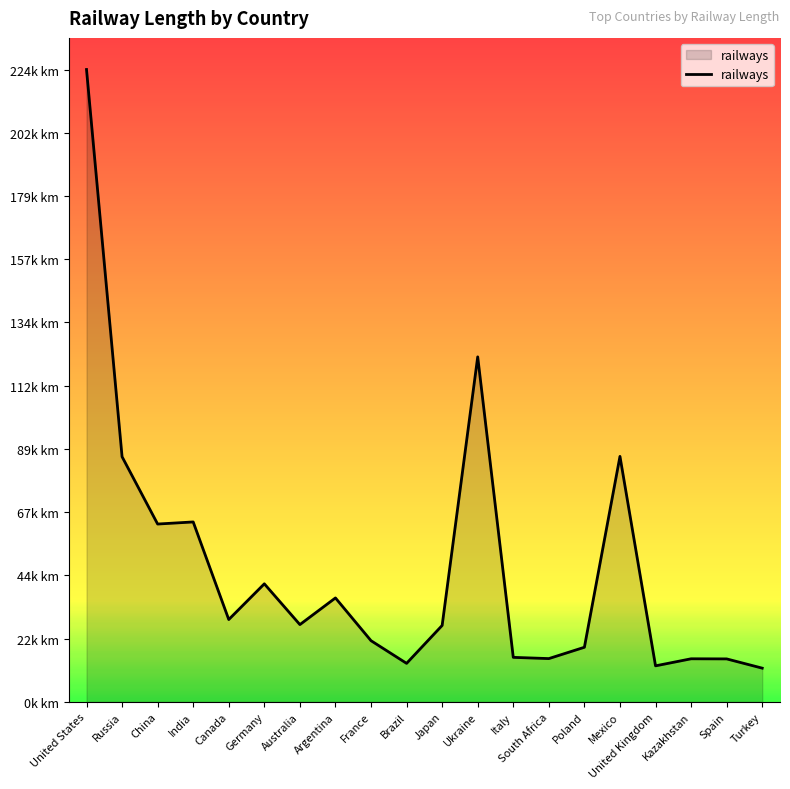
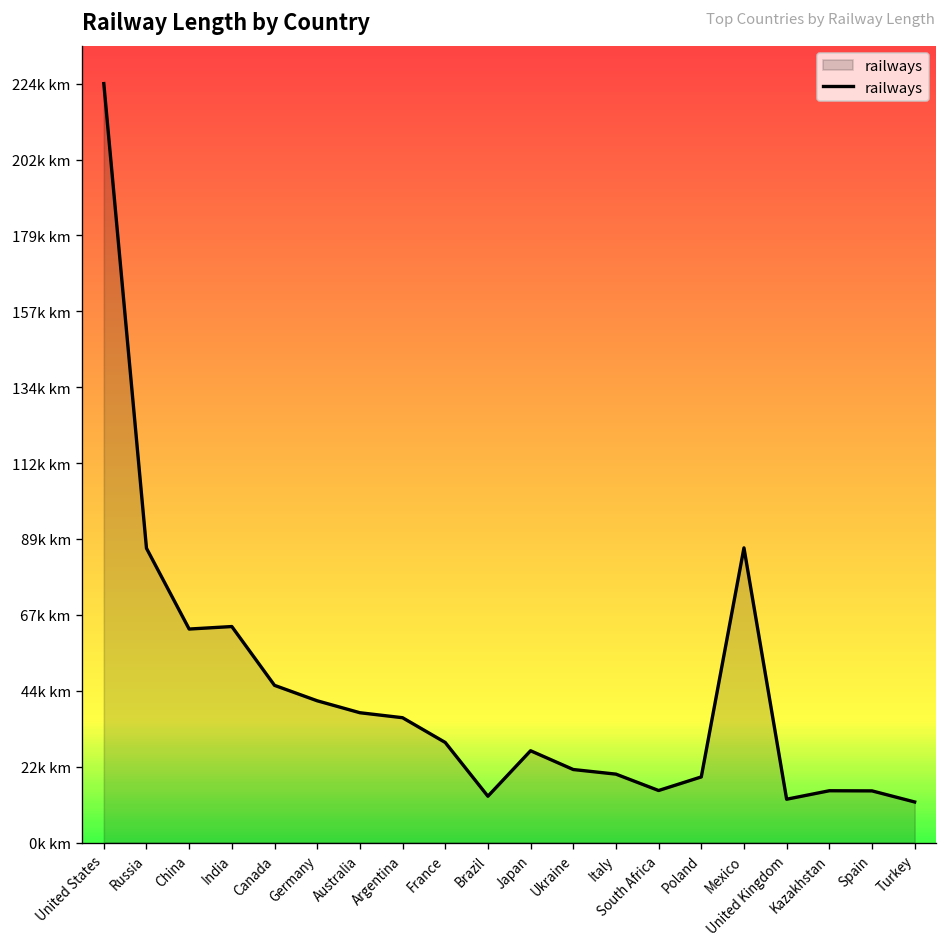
Canada: 29k km -> 47k km
Australia: 27k km -> 38k km
France: 22k km -> 30k km
Ukraine: 123k km -> 22k km
Italy: 16k km -> 20k km
